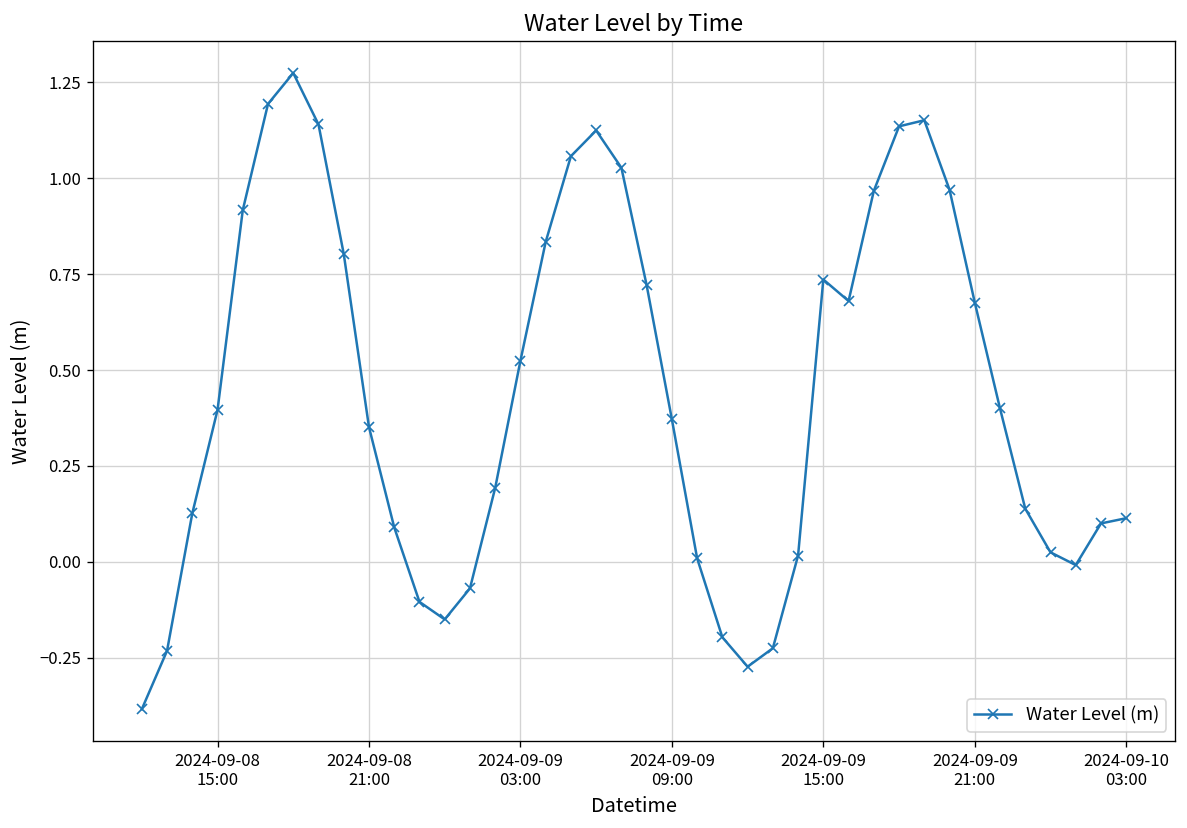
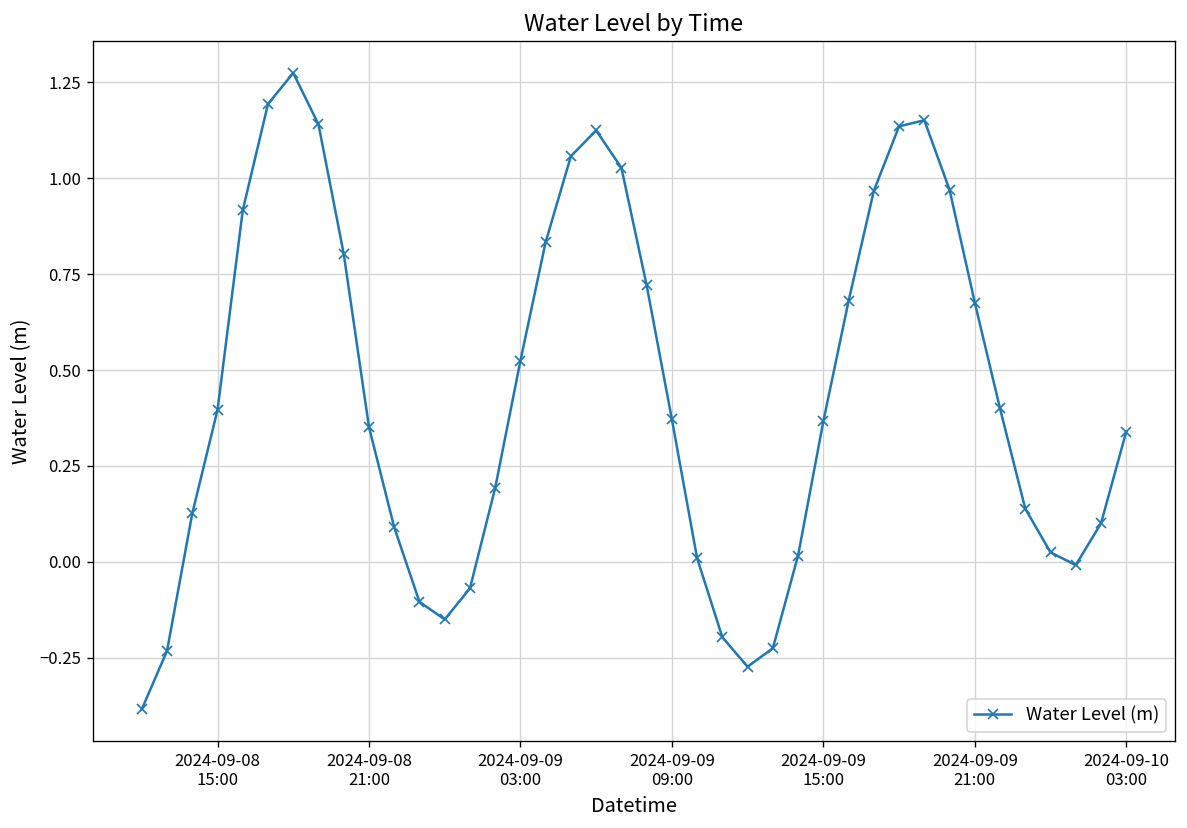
2024-09-09 15:00: 0.74 -> 0.37
2024-09-10 03:00: 0.11 -> 0.34
